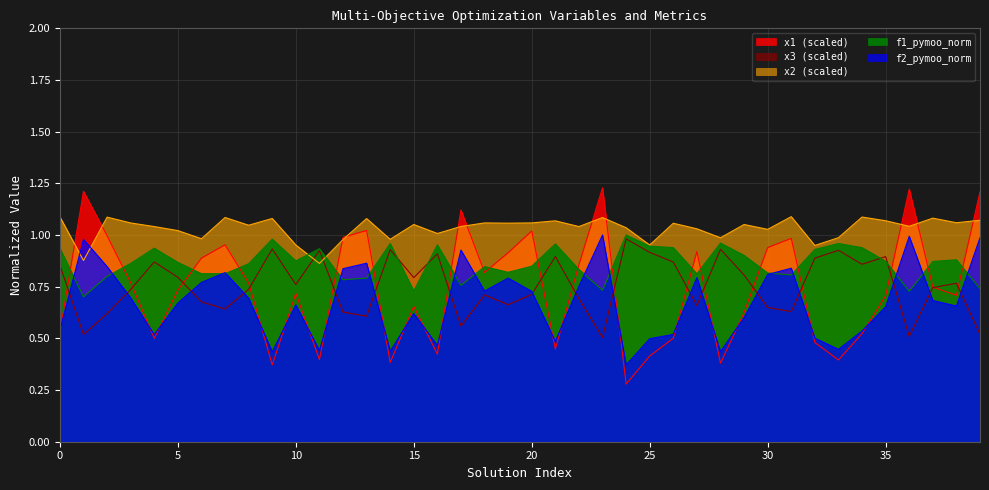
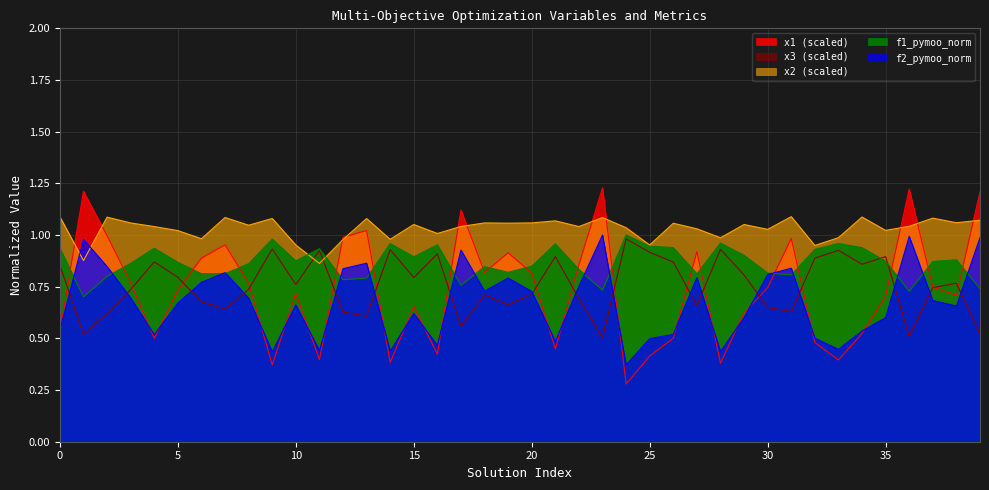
f1_pymoo_norm, 15: 0.73 -> 0.89
x1 (scaled), 20: 1.02 -> 0.82
x1 (scaled), 30: 0.94 -> 0.74
x2 (scaled), 35: 1.07 -> 1.02
f2_pymoo_norm, 35: 0.65 -> 0.60
